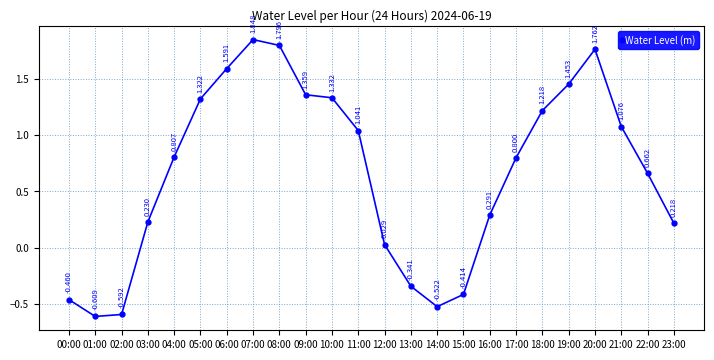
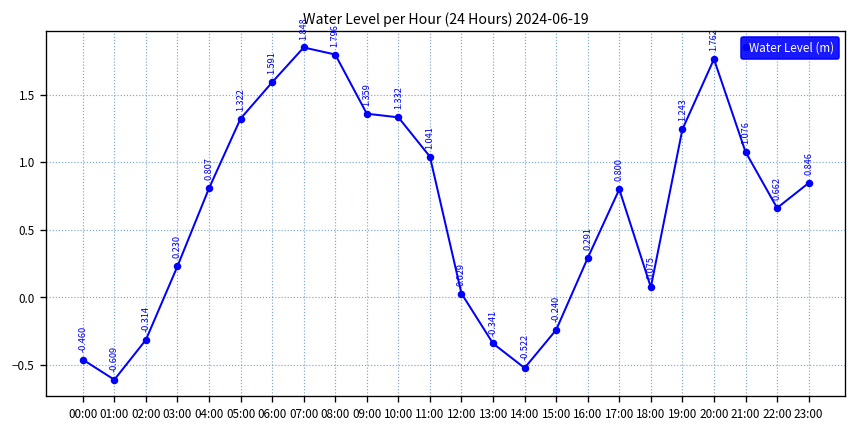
02:00: -0.592 -> -0.314
15:00: -0.414 -> -0.240
18:00: 1.218 -> 0.075
19:00: 1.453 -> 1.243
23:00: 0.218 -> 0.846
